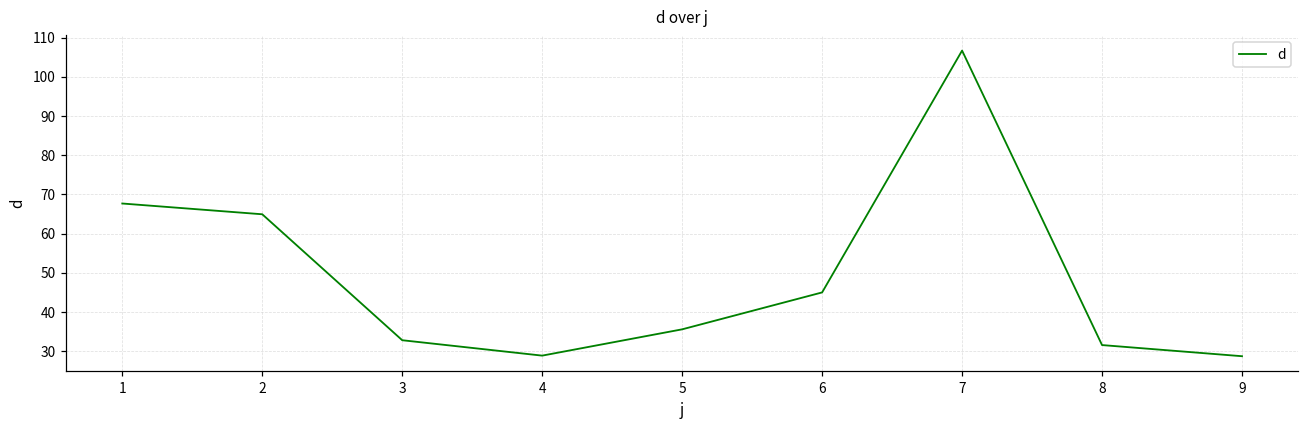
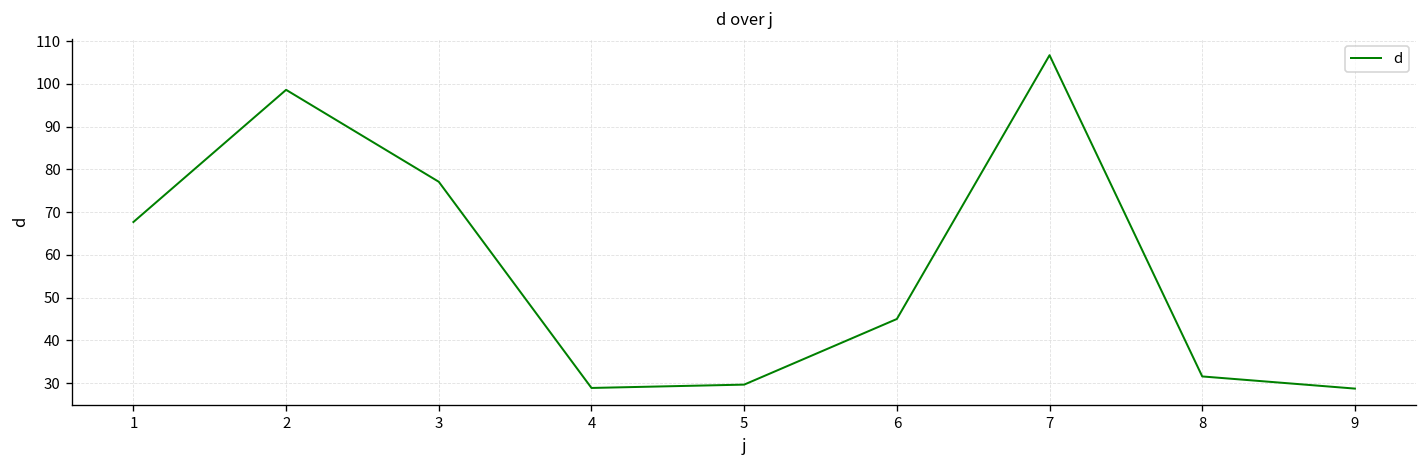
2: 65 -> 99
3: 33 -> 77
5: 36 -> 30
